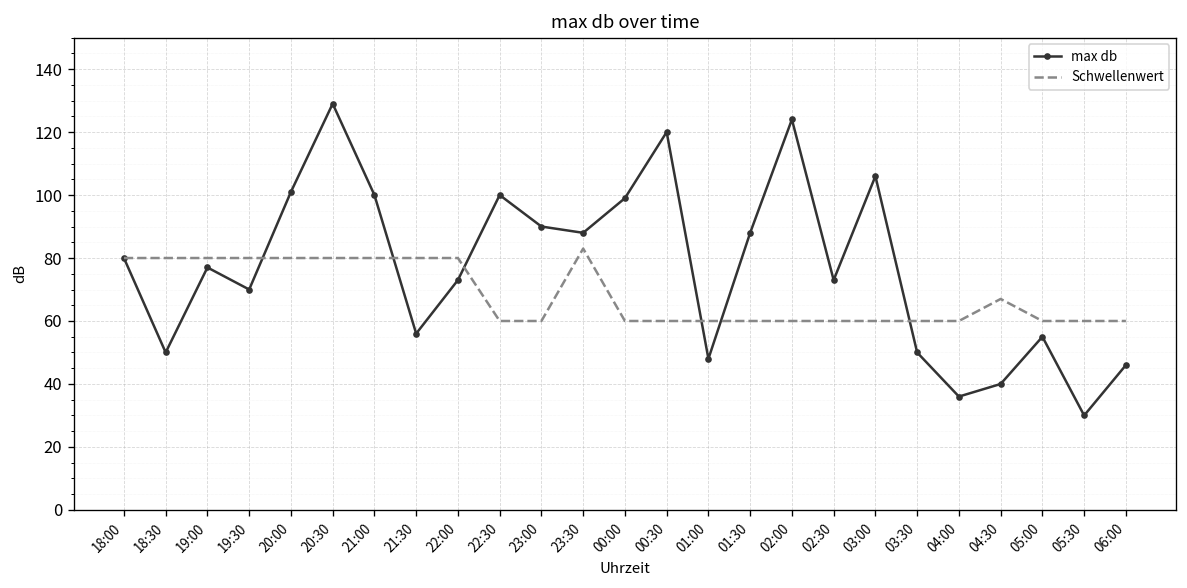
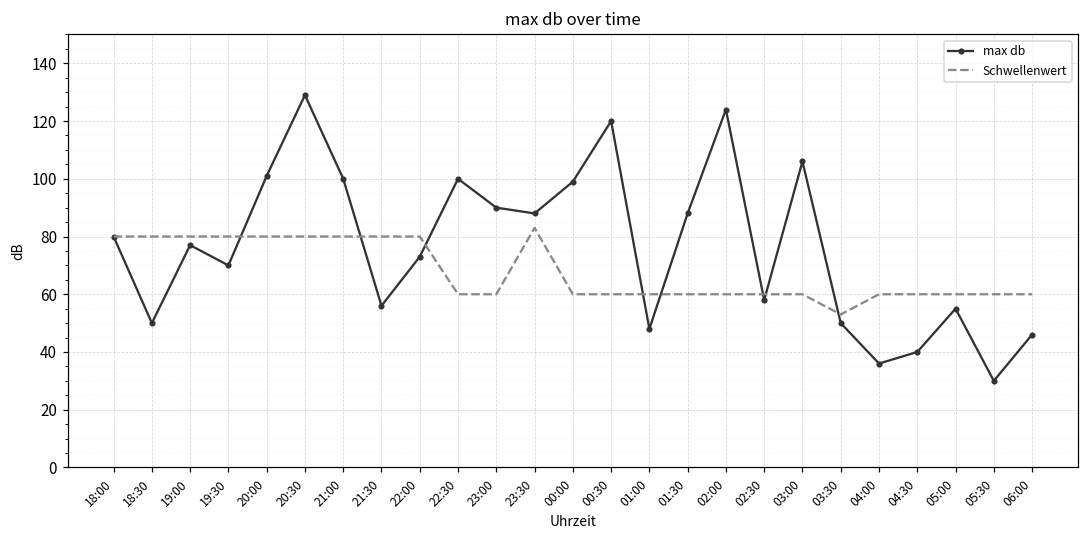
max db, 02:30: 73 -> 58
Schwellenwert, 03:30: 60 -> 53
Schwellenwert, 04:30: 67 -> 60
